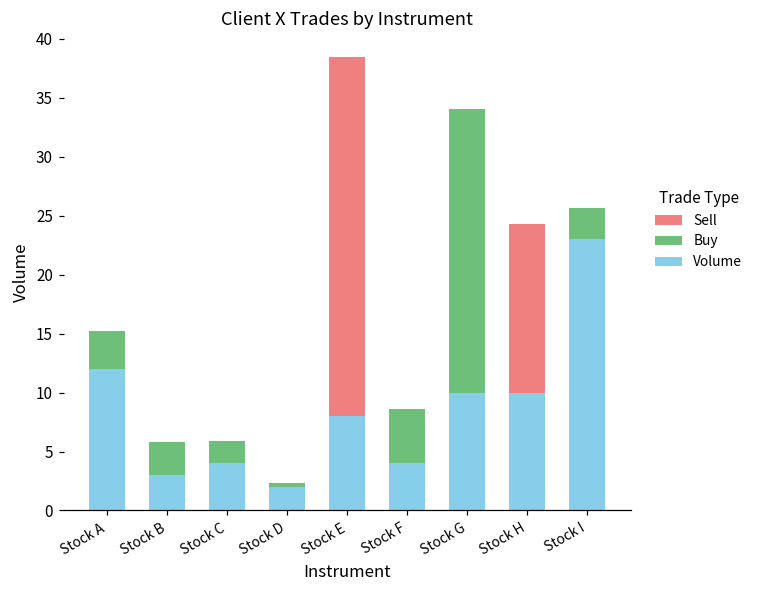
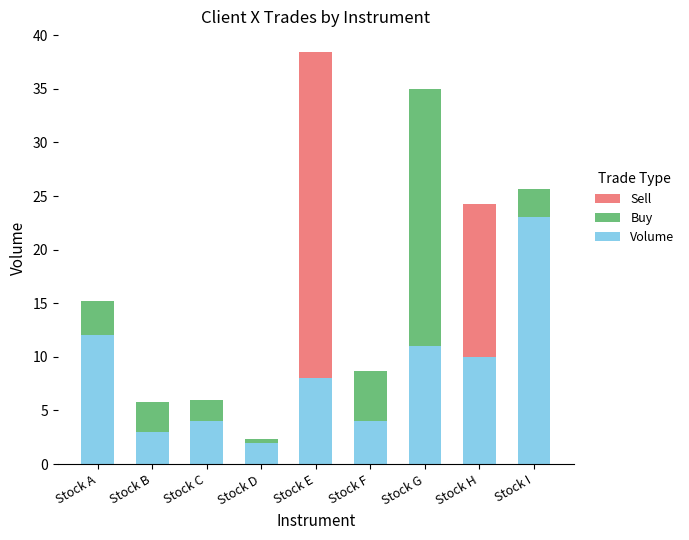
Volume, Stock G: 10 -> 11
